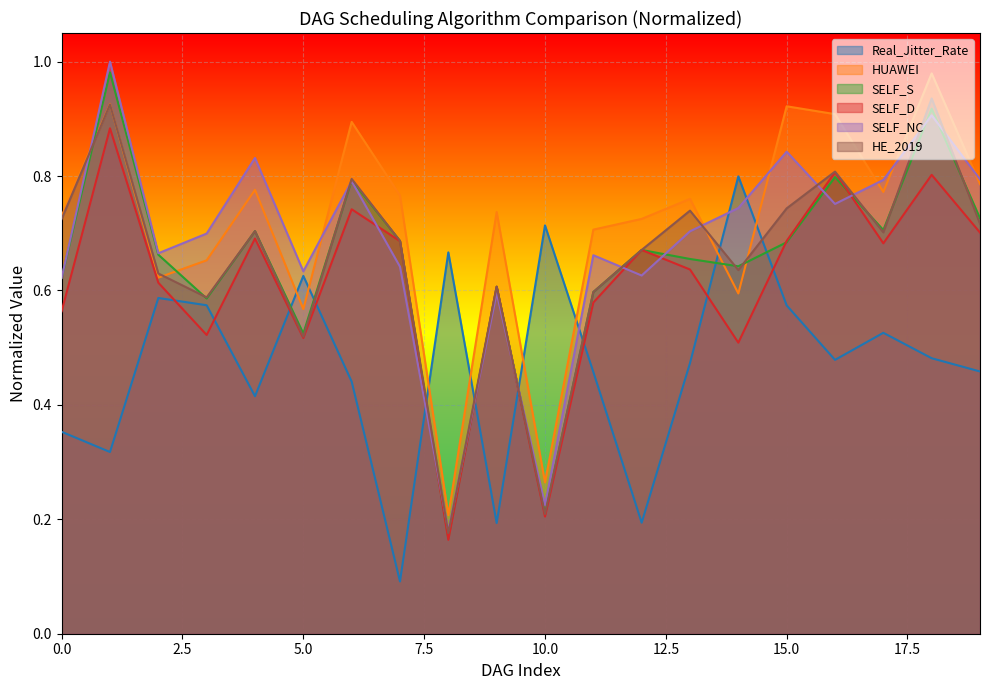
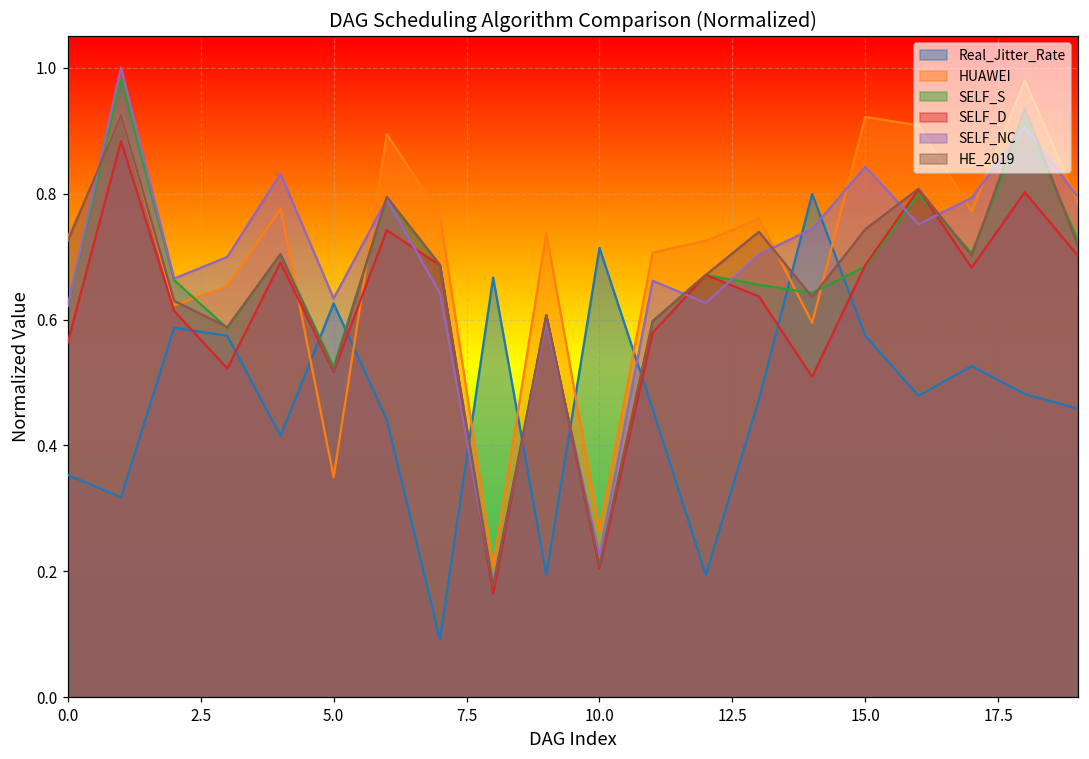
HUAWEI, 5.0: 0.57 -> 0.35
